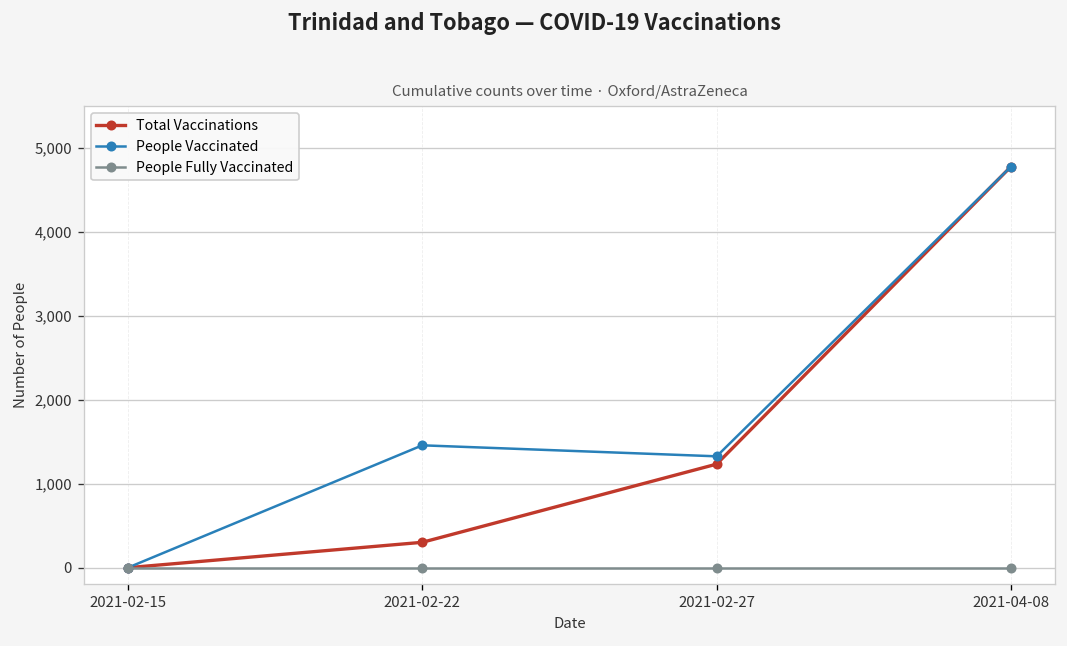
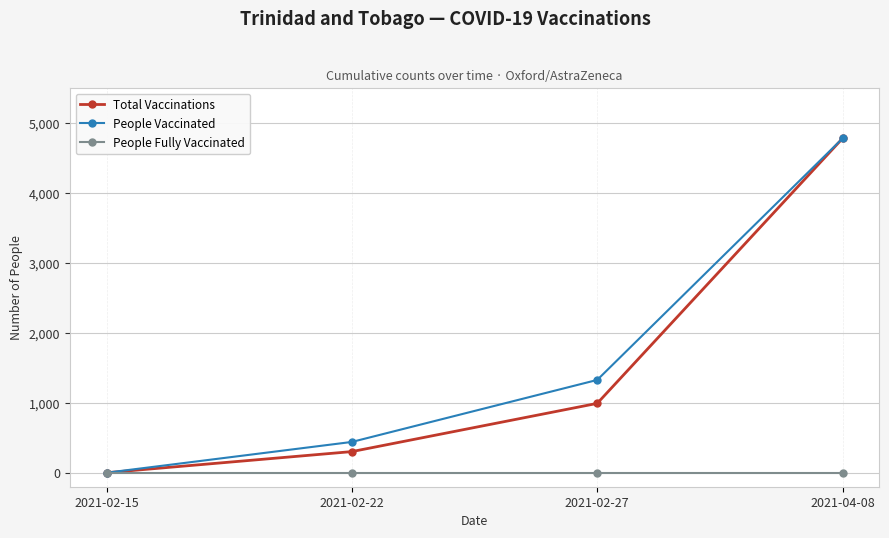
People Vaccinated, 2021-02-22: 1,500 -> 400
Total Vaccinations, 2021-02-27: 1,200 -> 1,000
